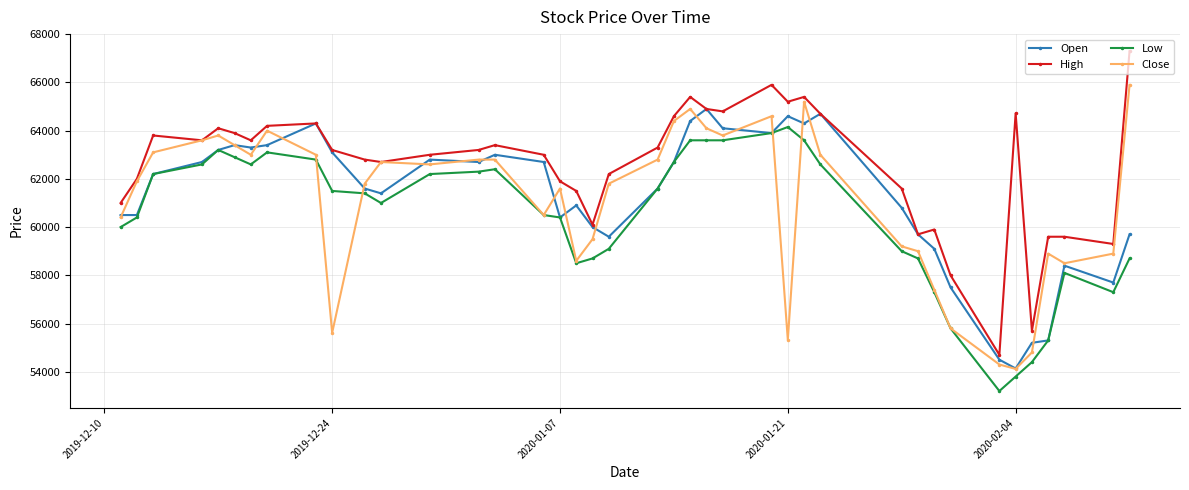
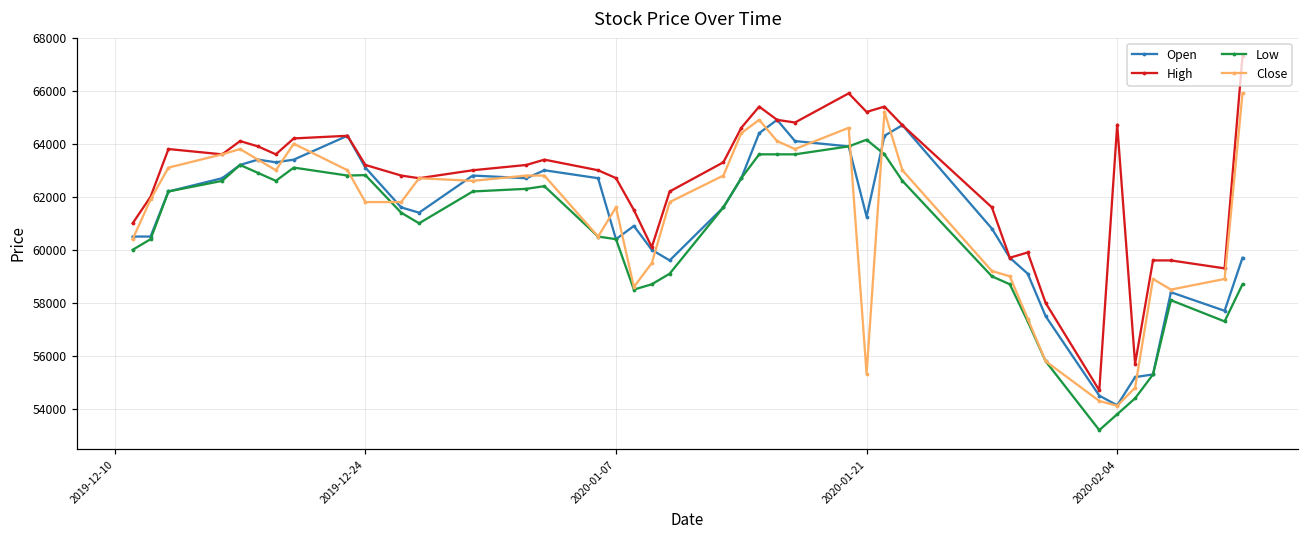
Low, 2019-12-24: 61500 -> 62800
Close, 2019-12-24: 55600 -> 61800
High, 2020-01-07: 61900 -> 62700
Open, 2020-01-21: 64600 -> 61300
